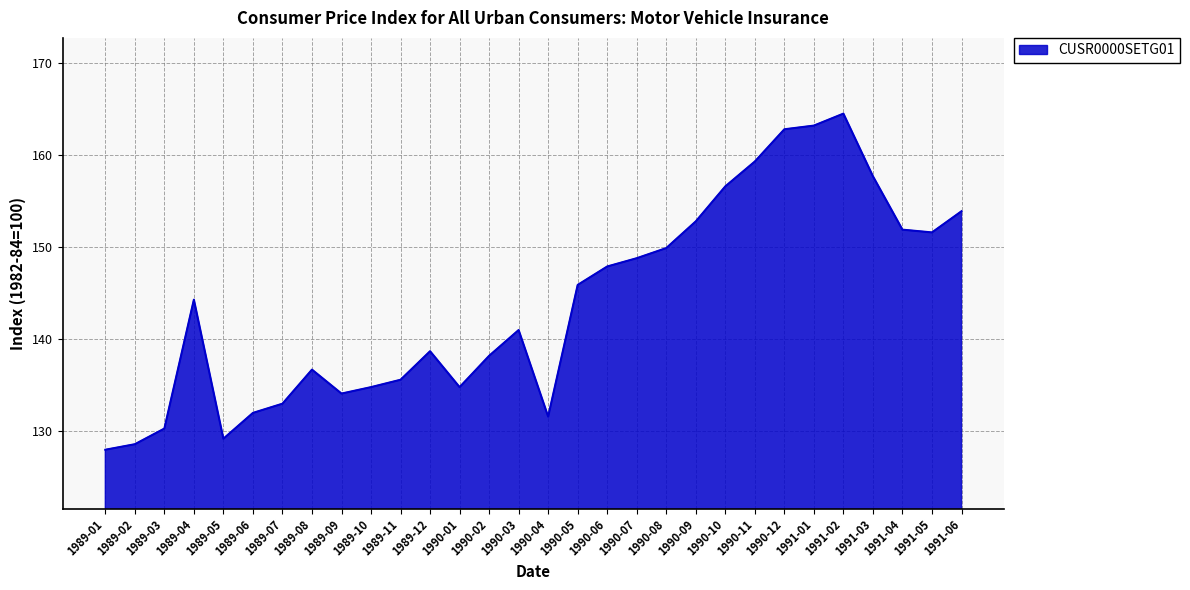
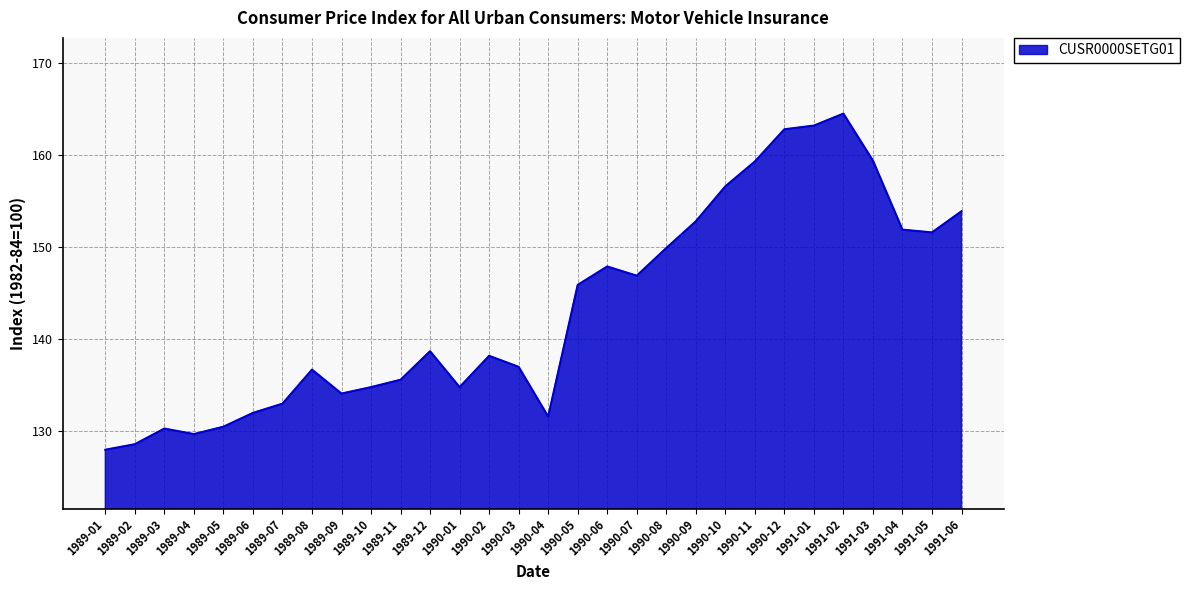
1989-04: 144 -> 130
1989-05: 129 -> 131
1990-03: 141 -> 137
1990-07: 149 -> 147
1991-03: 158 -> 159
